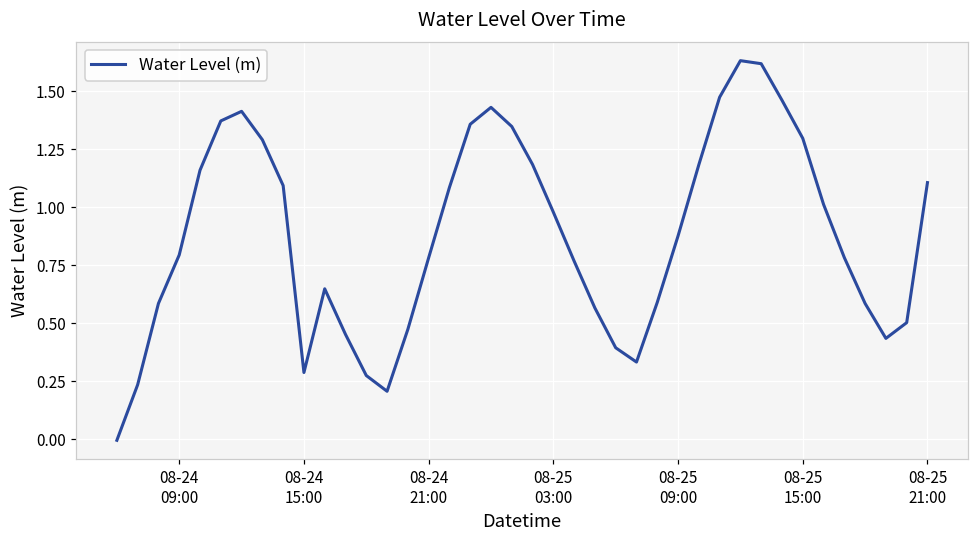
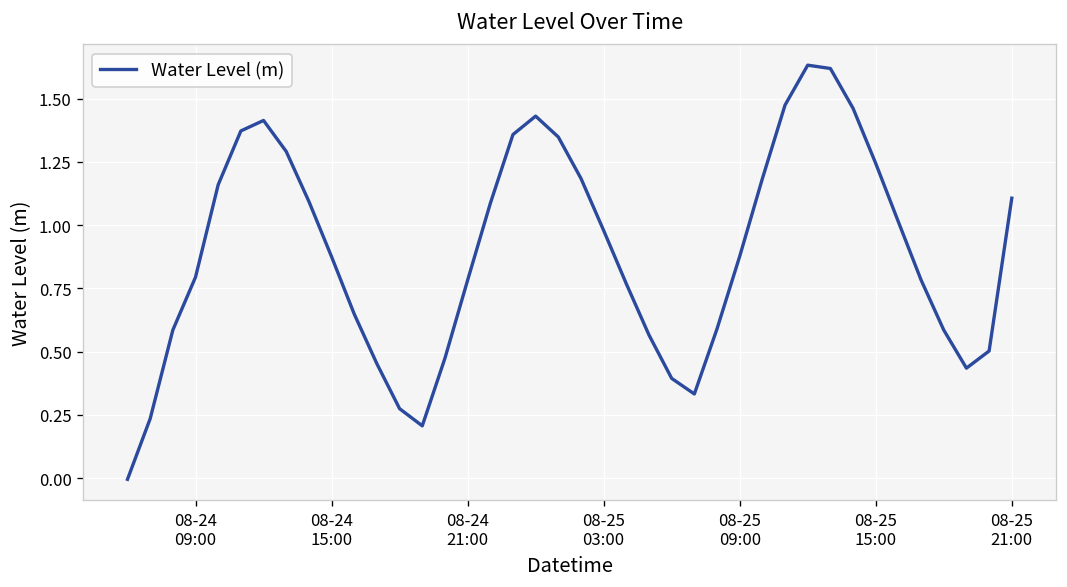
08-24 15:00: 0.29 -> 0.88
08-25 15:00: 1.30 -> 1.24
